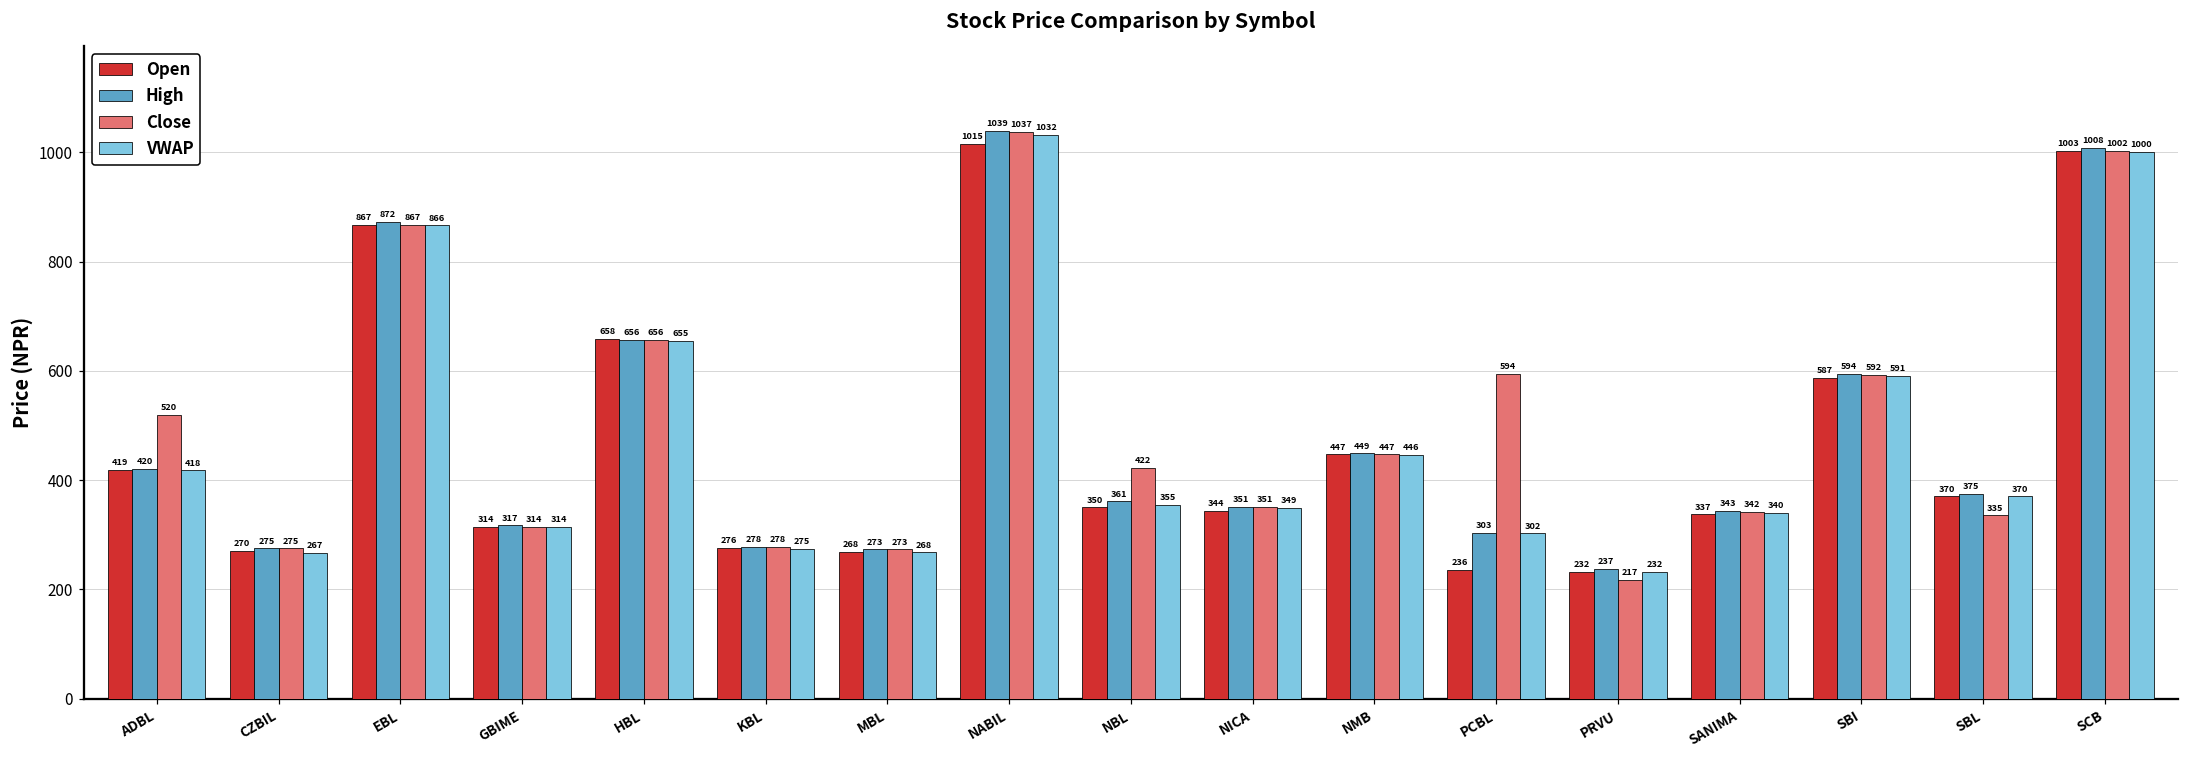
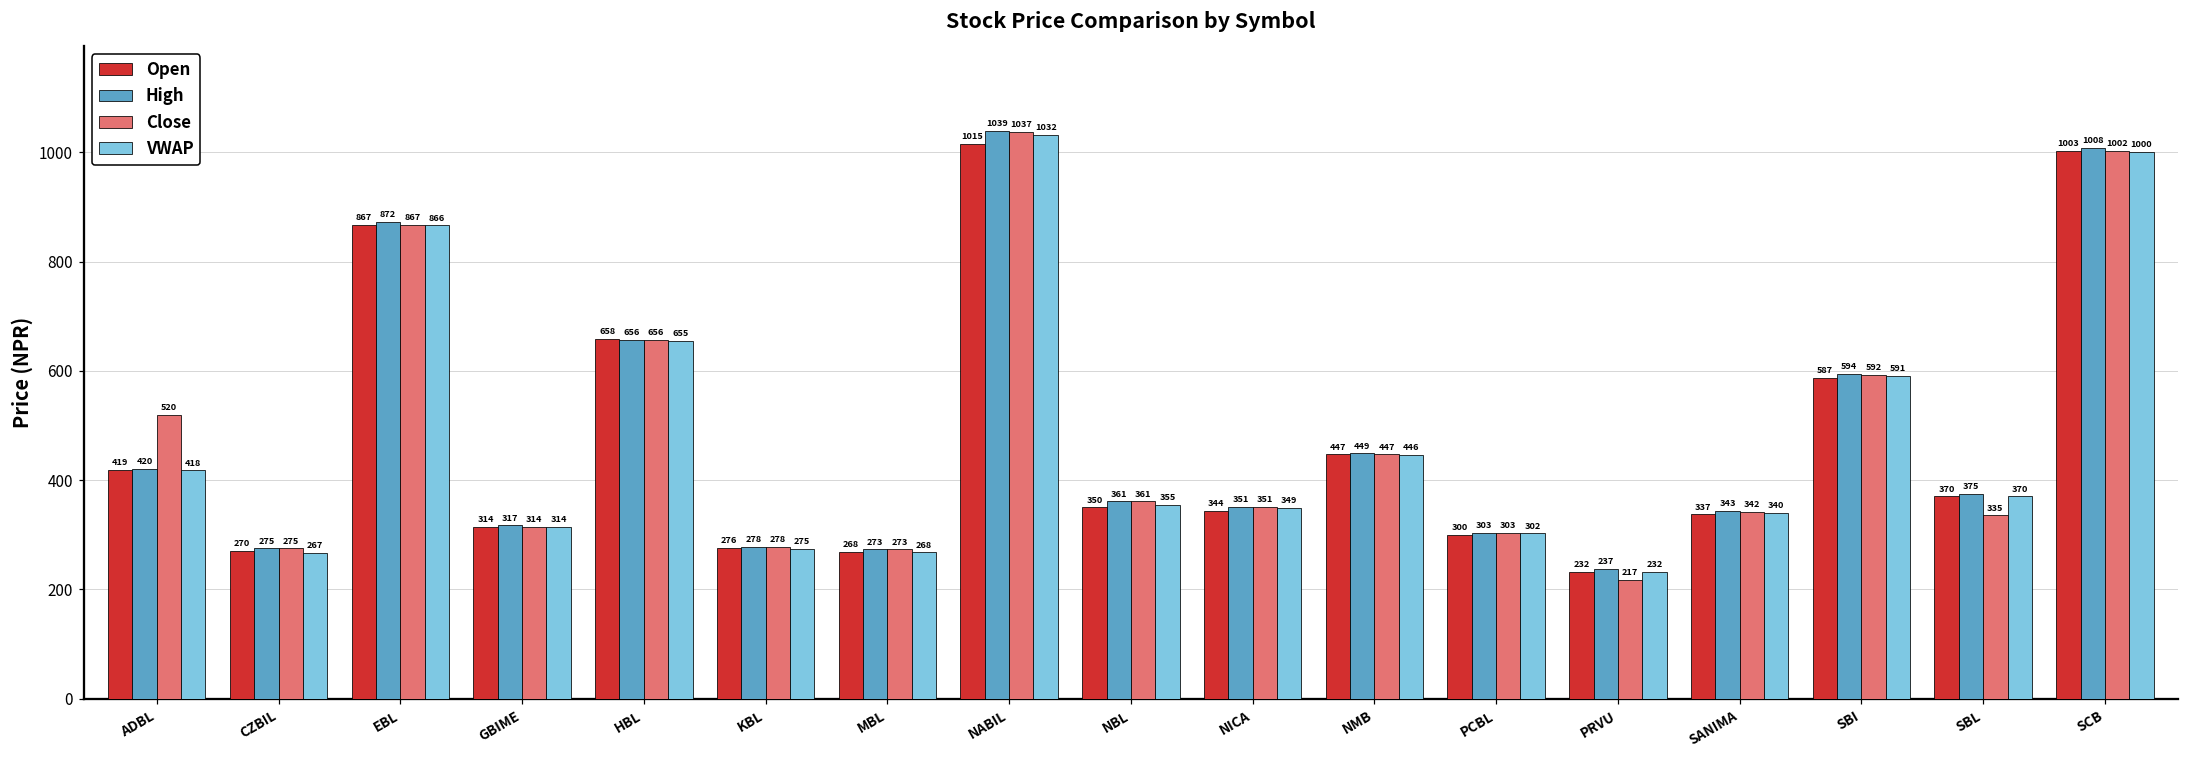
Close, NBL: 422 -> 361
Open, PCBL: 236 -> 300
Close, PCBL: 594 -> 303
